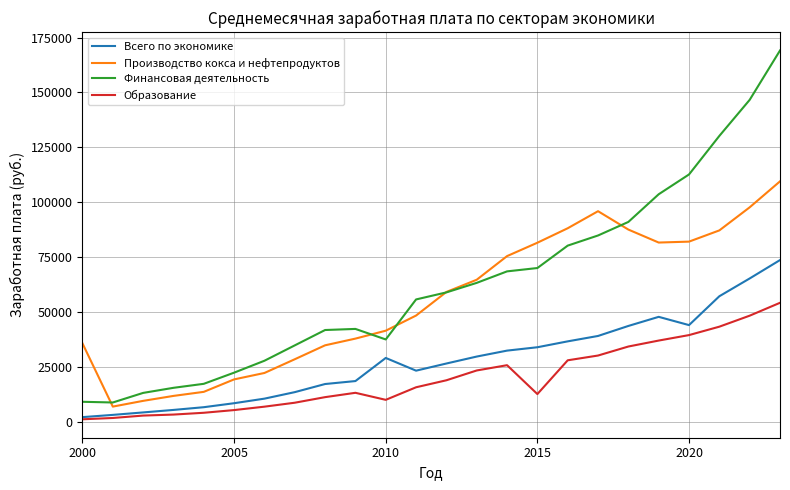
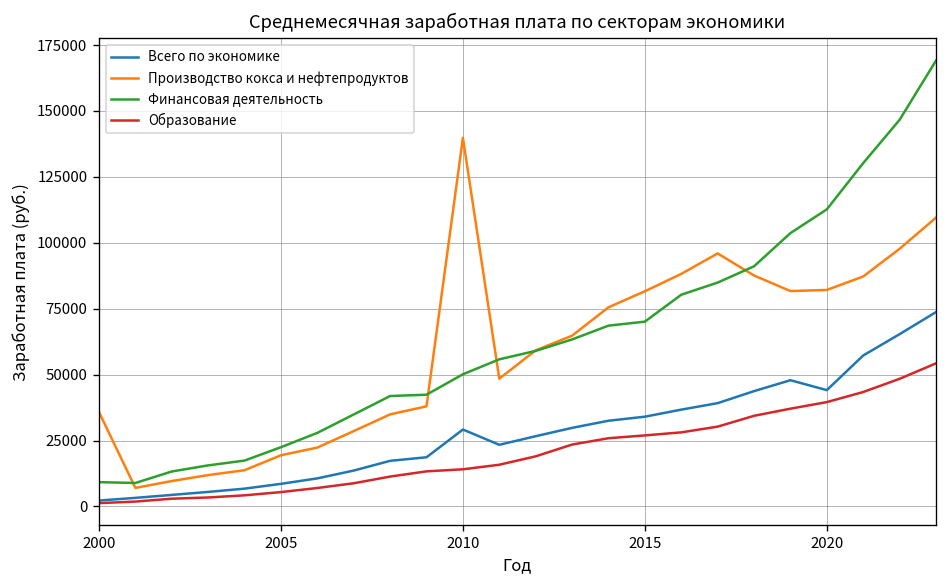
Производство кокса и нефтепродуктов, 2010: 42000 -> 140000
Финансовая деятельность, 2010: 38000 -> 50000
Образование, 2010: 10000 -> 14000
Образование, 2015: 13000 -> 27000
